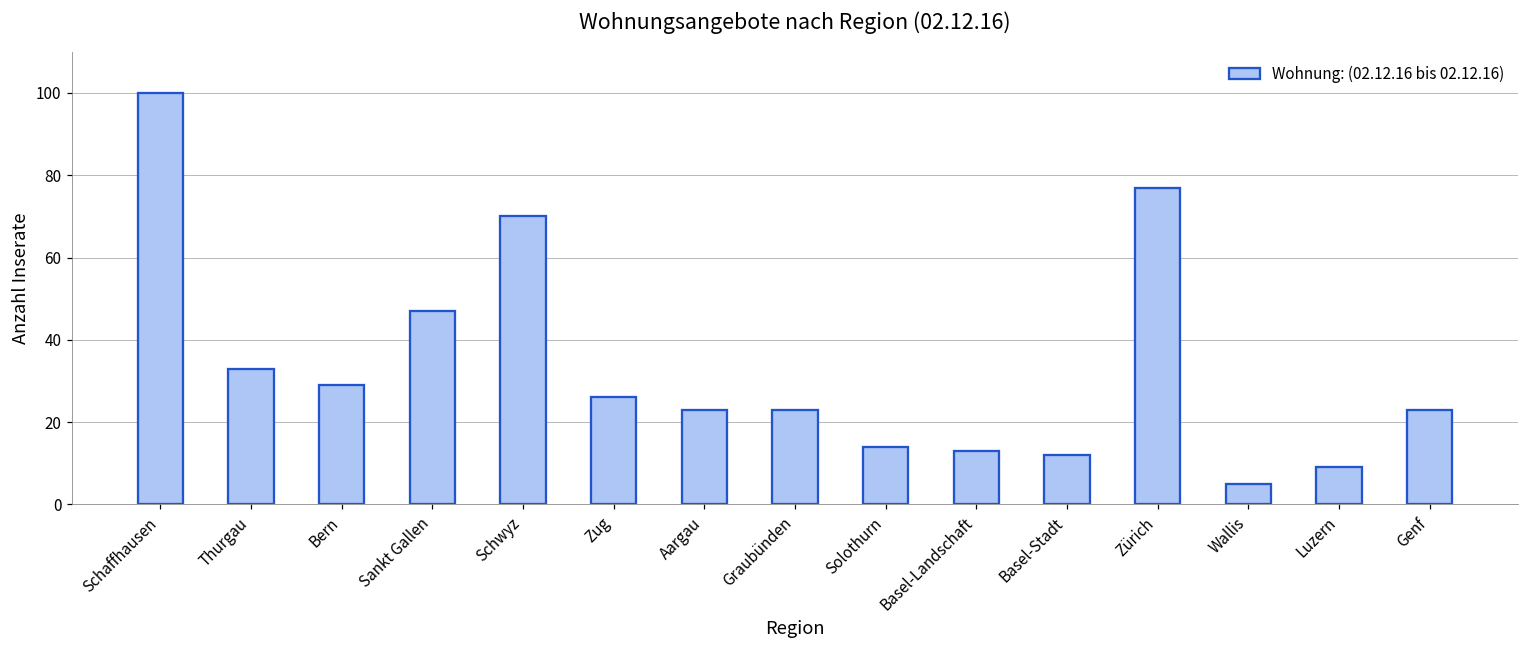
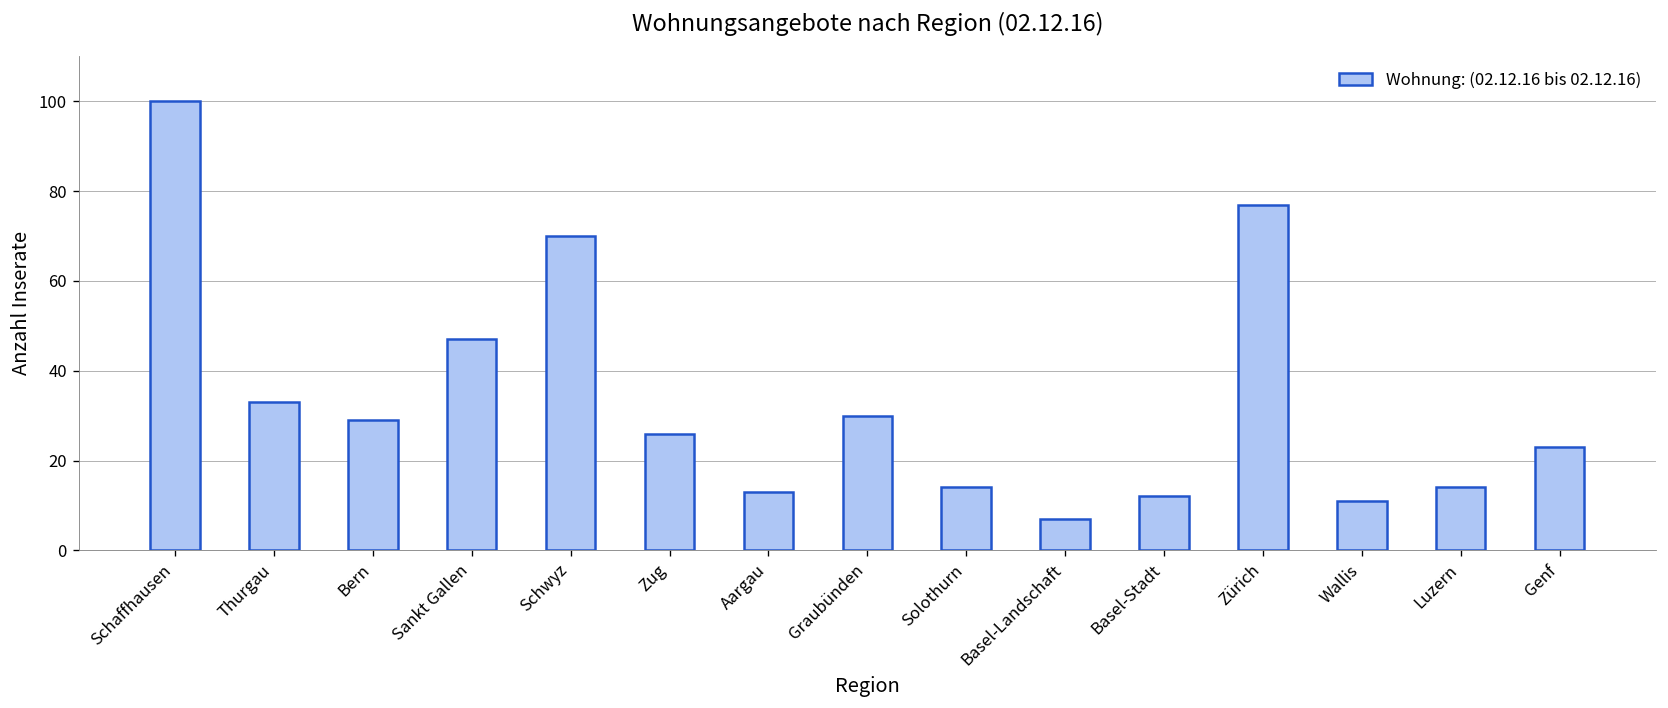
Aargau: 23 -> 13
Graubünden: 23 -> 30
Basel-Landschaft: 13 -> 7
Wallis: 5 -> 11
Luzern: 9 -> 14
